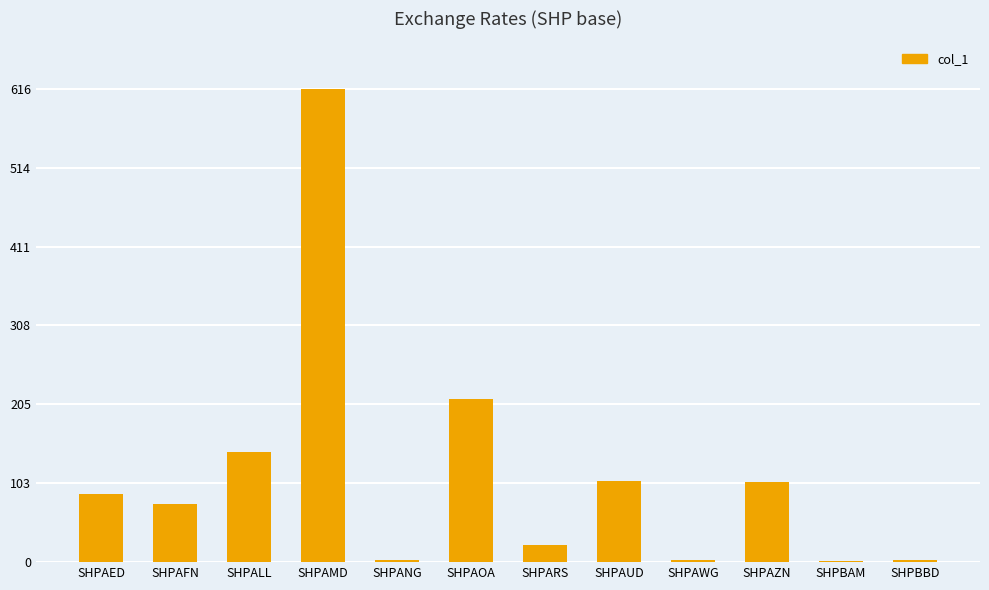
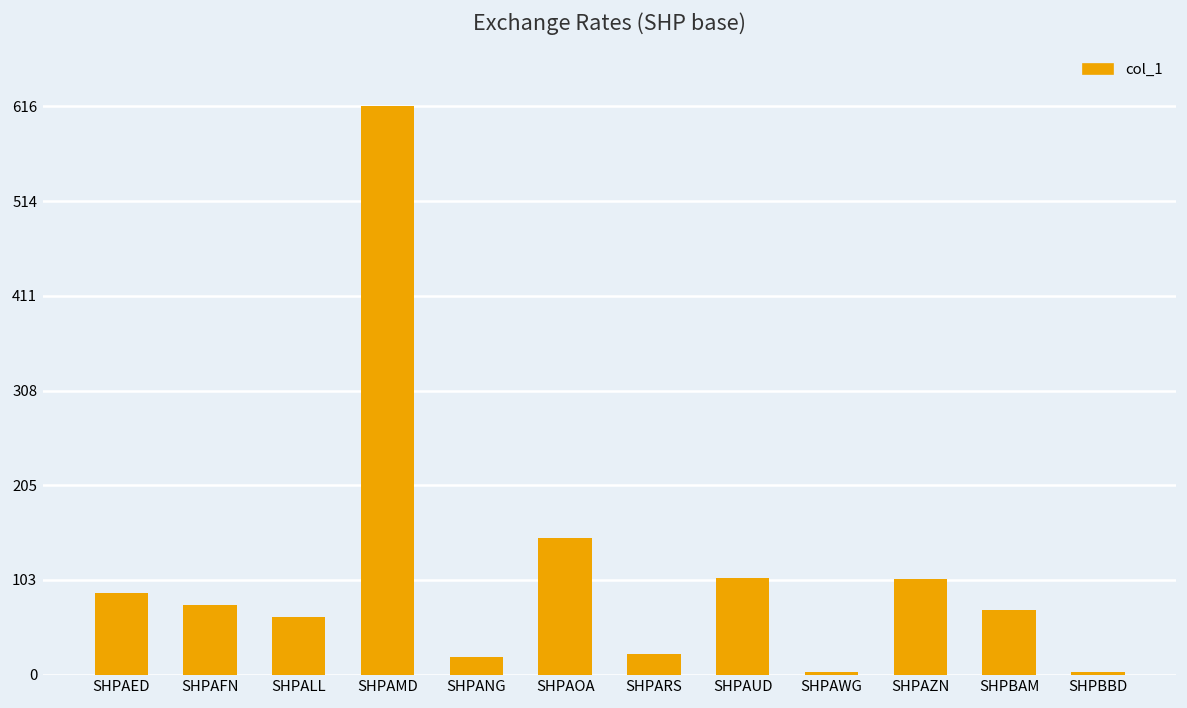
SHPALL: 140 -> 60
SHPANG: 0 -> 20
SHPAOA: 210 -> 150
SHPBAM: 0 -> 70
